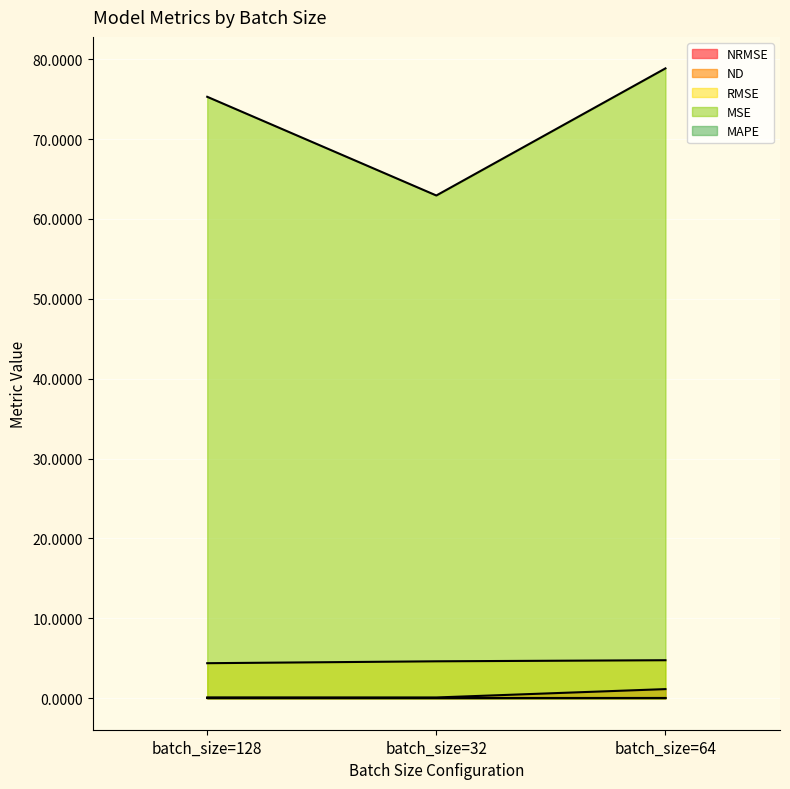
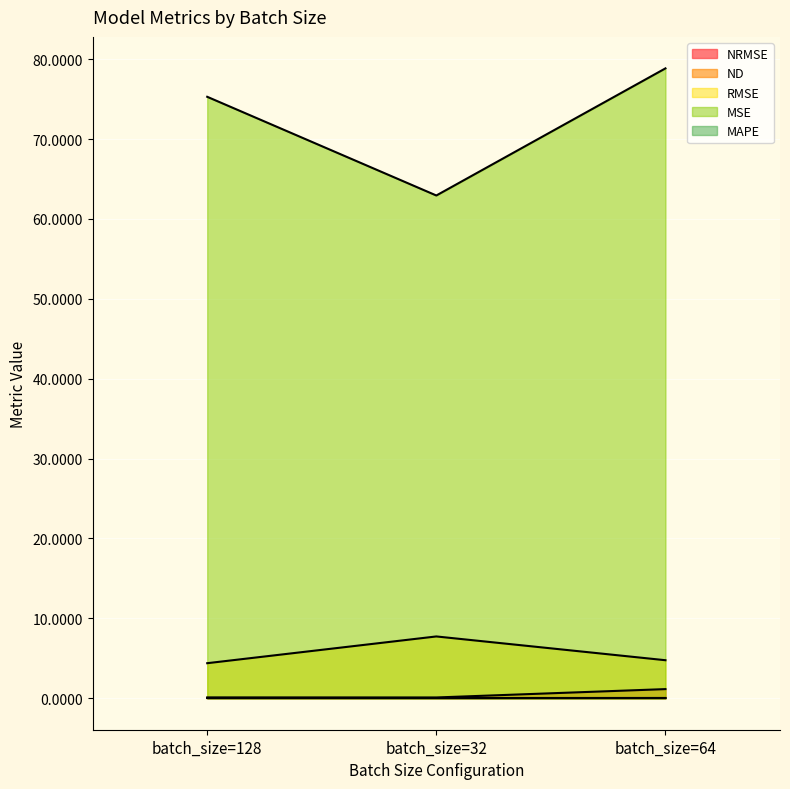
RMSE, batch_size=32: 5 -> 8
